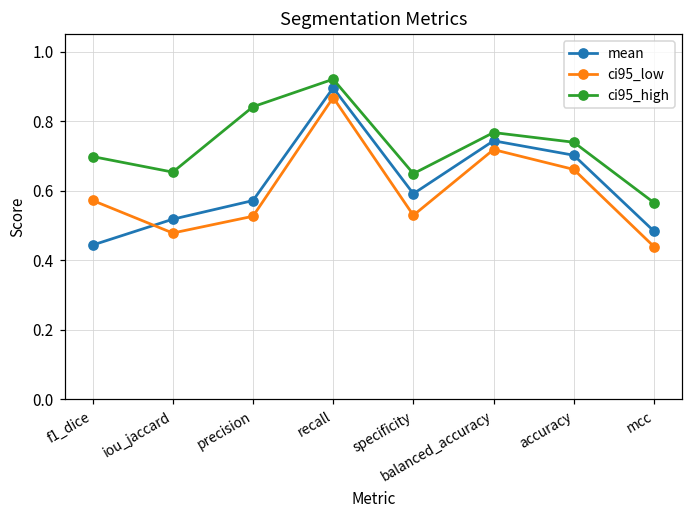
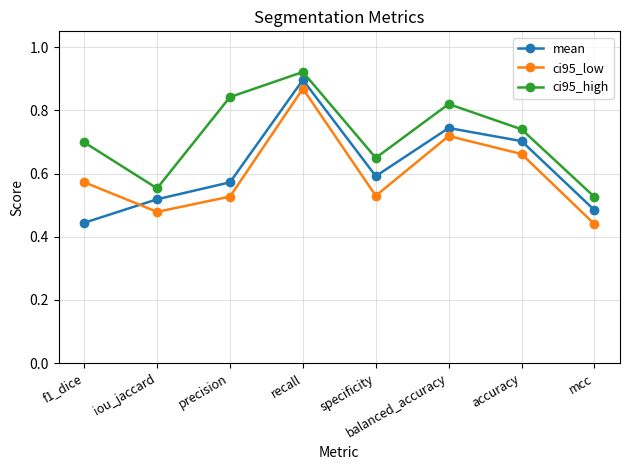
ci95_high, iou_jaccard: 0.65 -> 0.55
ci95_high, balanced_accuracy: 0.77 -> 0.82
ci95_high, mcc: 0.57 -> 0.53
